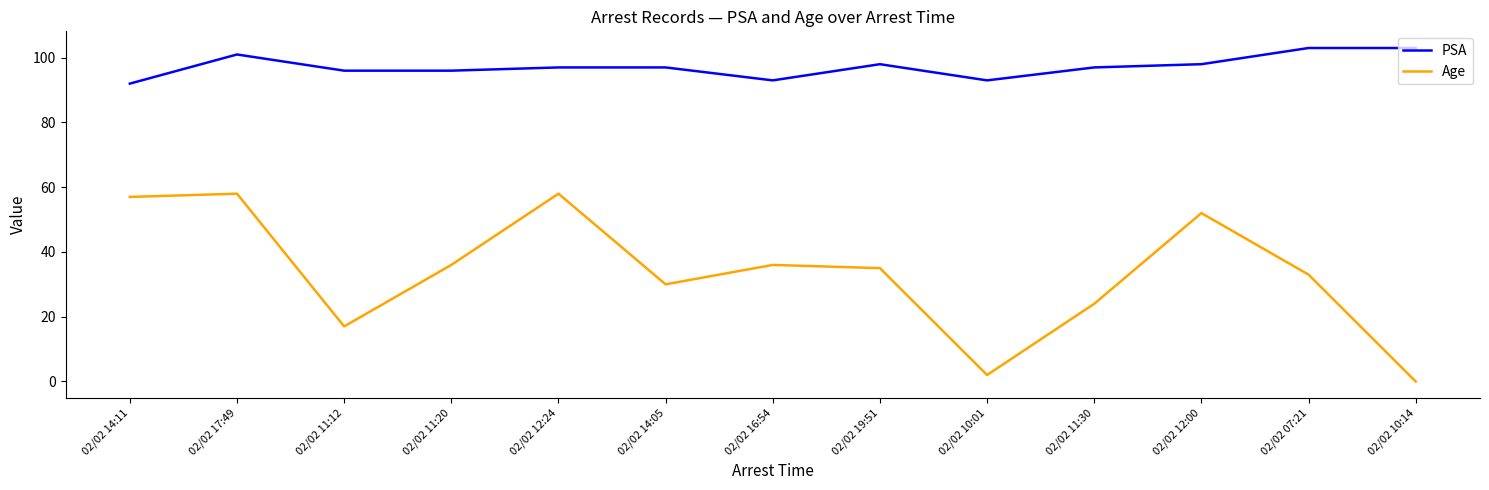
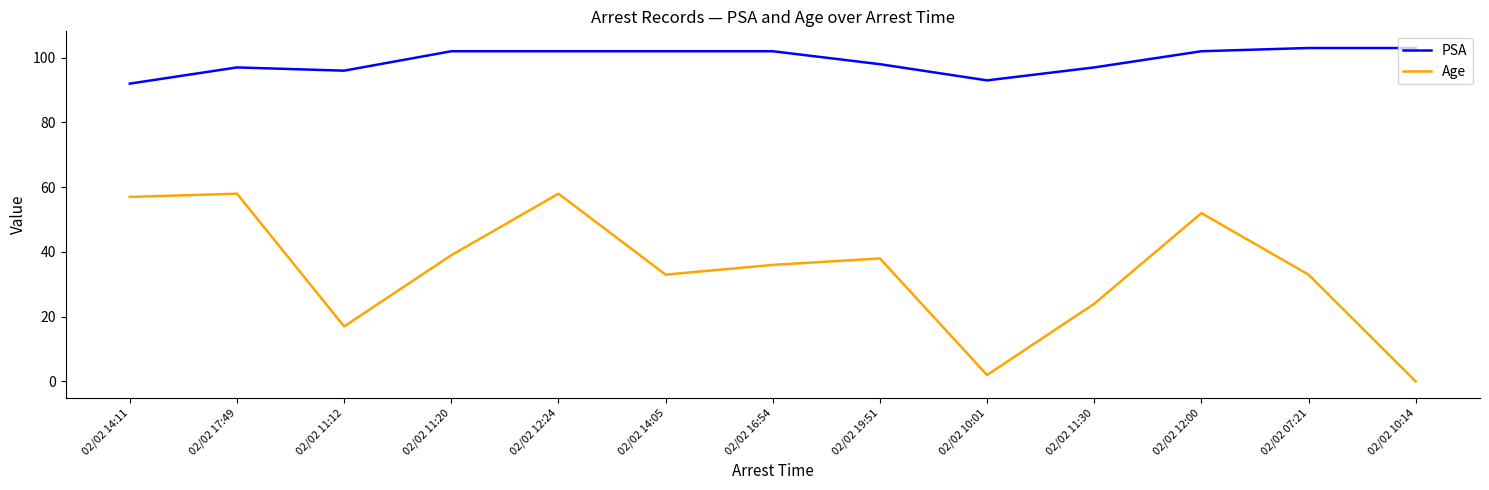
PSA, 02/02 17:49: 101 -> 97
PSA, 02/02 11:20: 96 -> 102
Age, 02/02 11:20: 36 -> 39
PSA, 02/02 12:24: 97 -> 102
PSA, 02/02 14:05: 97 -> 102
Age, 02/02 14:05: 30 -> 33
PSA, 02/02 16:54: 93 -> 102
Age, 02/02 19:51: 35 -> 38
PSA, 02/02 12:00: 98 -> 102
